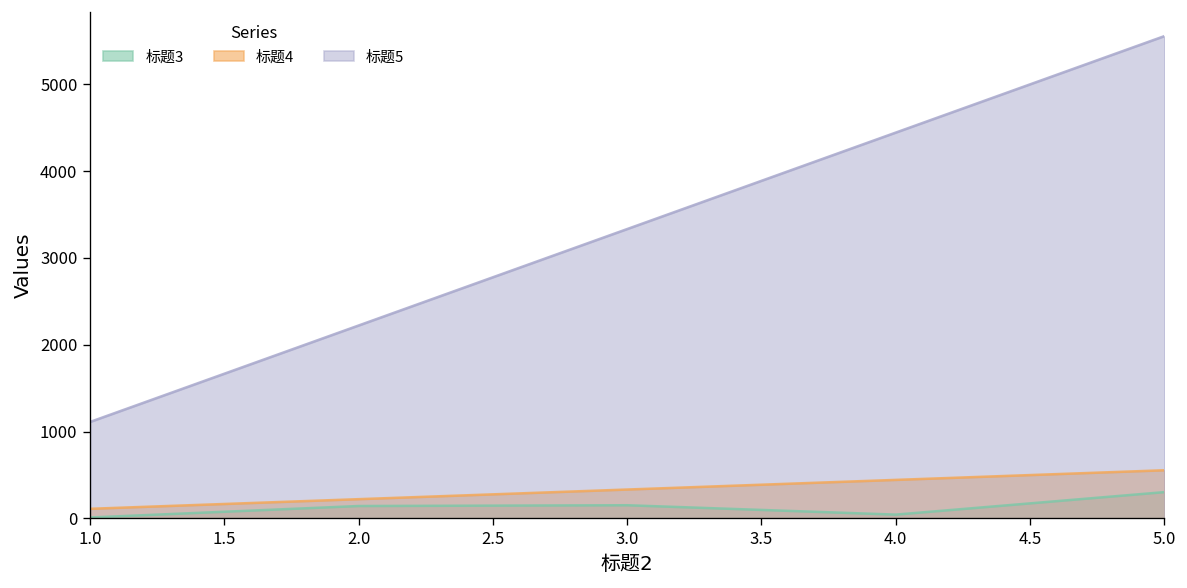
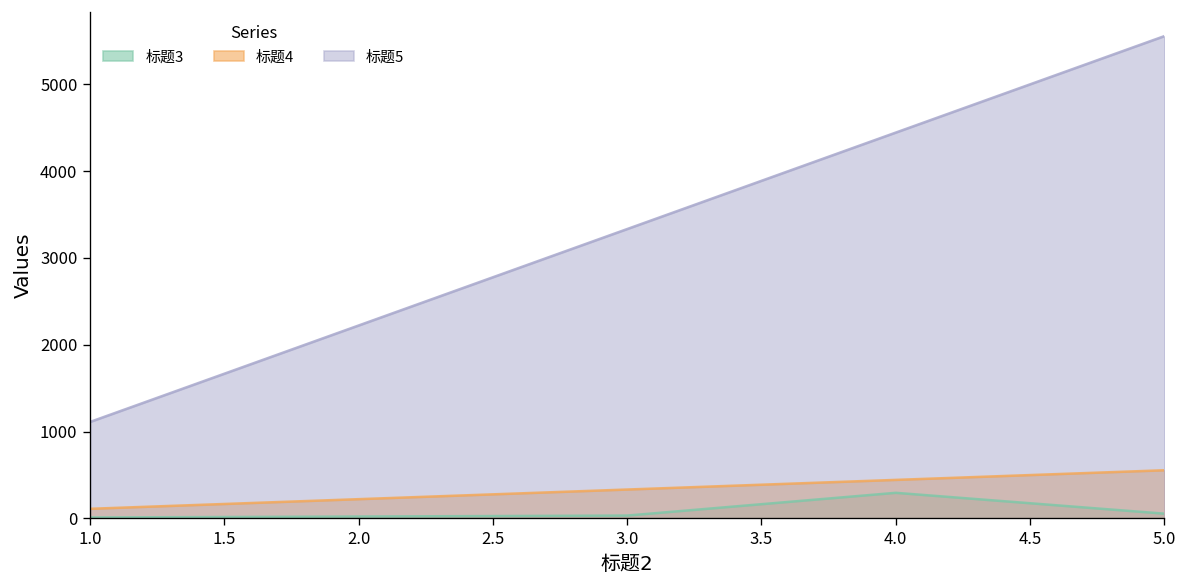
标题3, 2.0: 100 -> 0
标题3, 3.0: 200 -> 0
标题3, 4.0: 0 -> 300
标题3, 5.0: 300 -> 100
